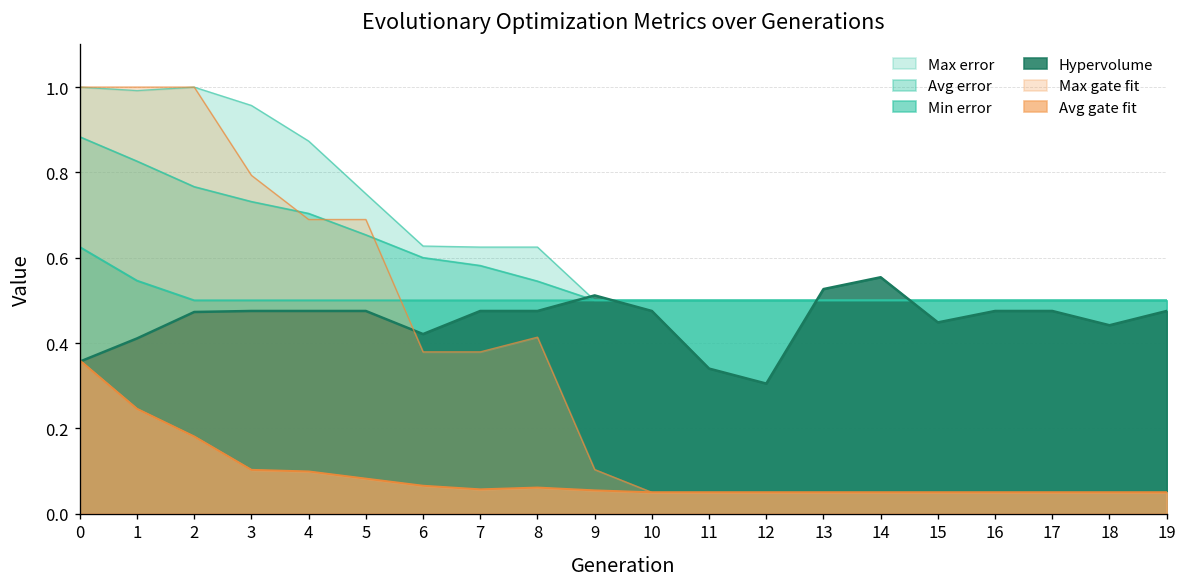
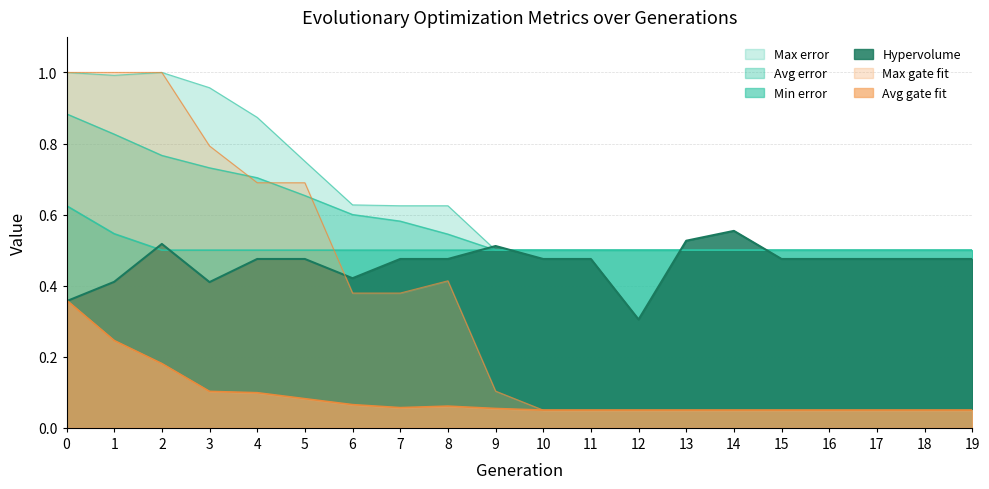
Hypervolume, 2: 0.47 -> 0.52
Hypervolume, 3: 0.48 -> 0.41
Hypervolume, 11: 0.34 -> 0.48
Hypervolume, 15: 0.45 -> 0.48
Hypervolume, 18: 0.44 -> 0.48
